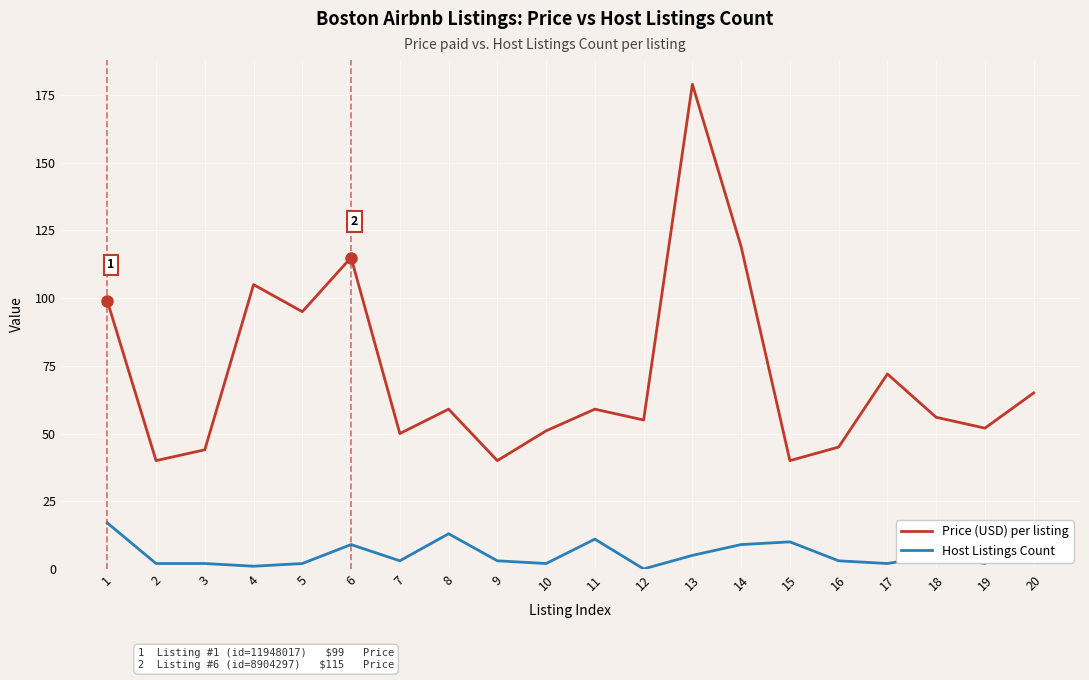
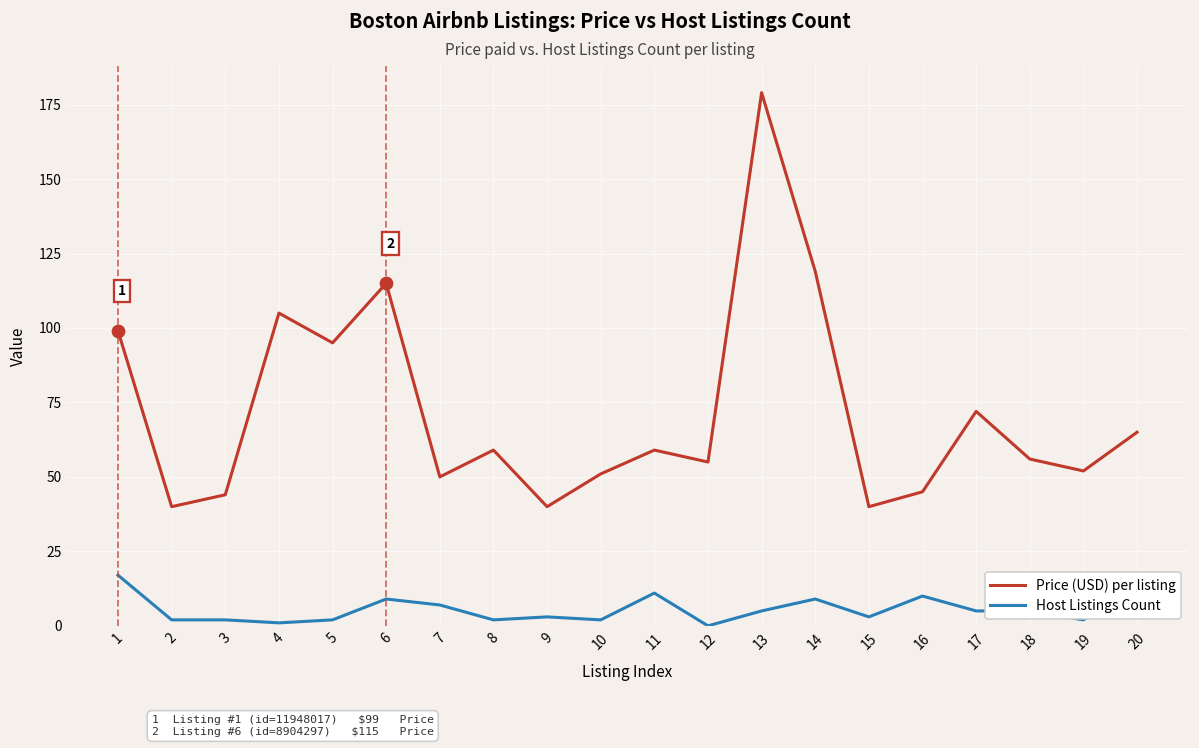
Host Listings Count, 7: 3 -> 7
Host Listings Count, 8: 13 -> 2
Host Listings Count, 15: 10 -> 3
Host Listings Count, 16: 3 -> 10
Host Listings Count, 17: 2 -> 5
